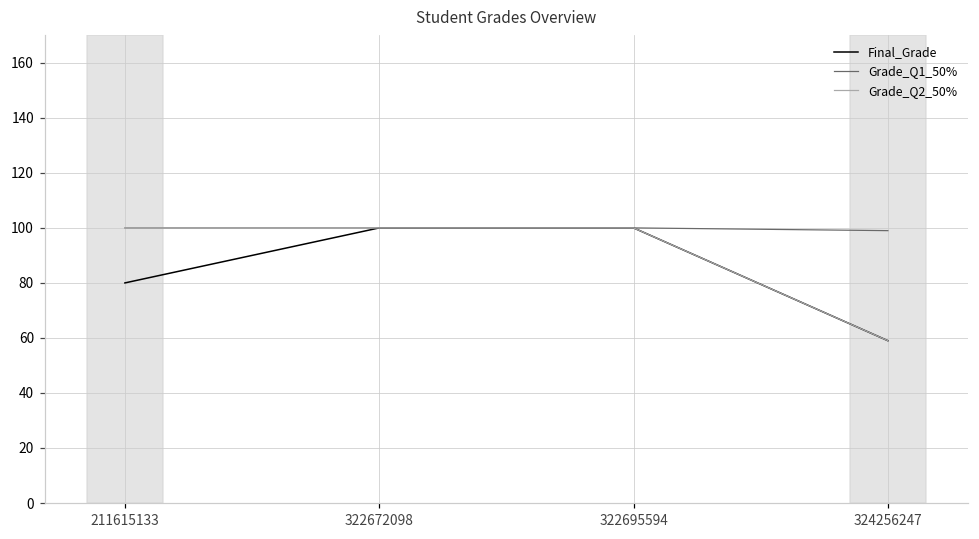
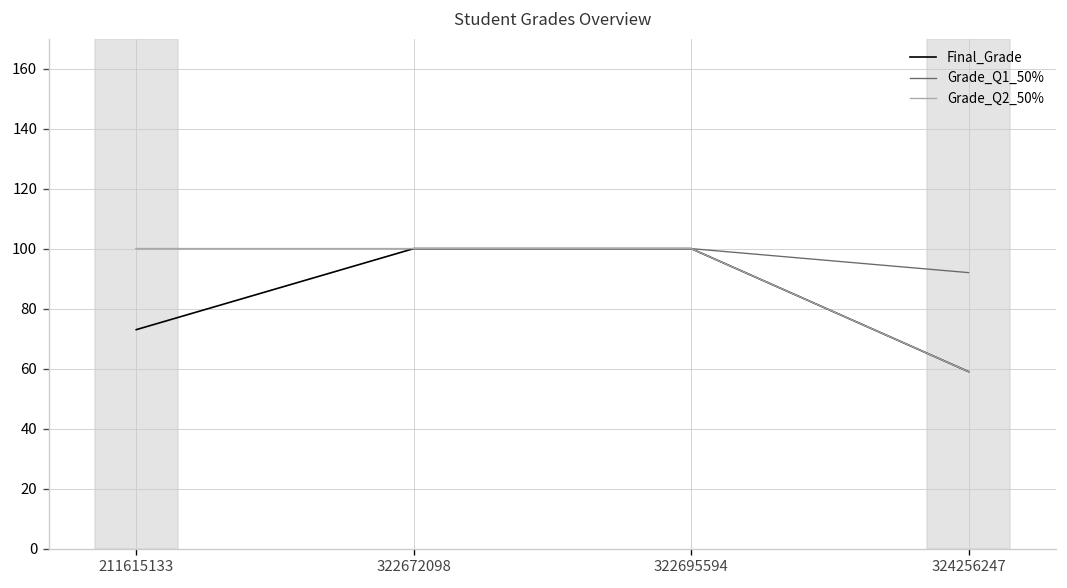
Final_Grade, 211615133: 80 -> 73
Grade_Q1_50%, 324256247: 99 -> 92
